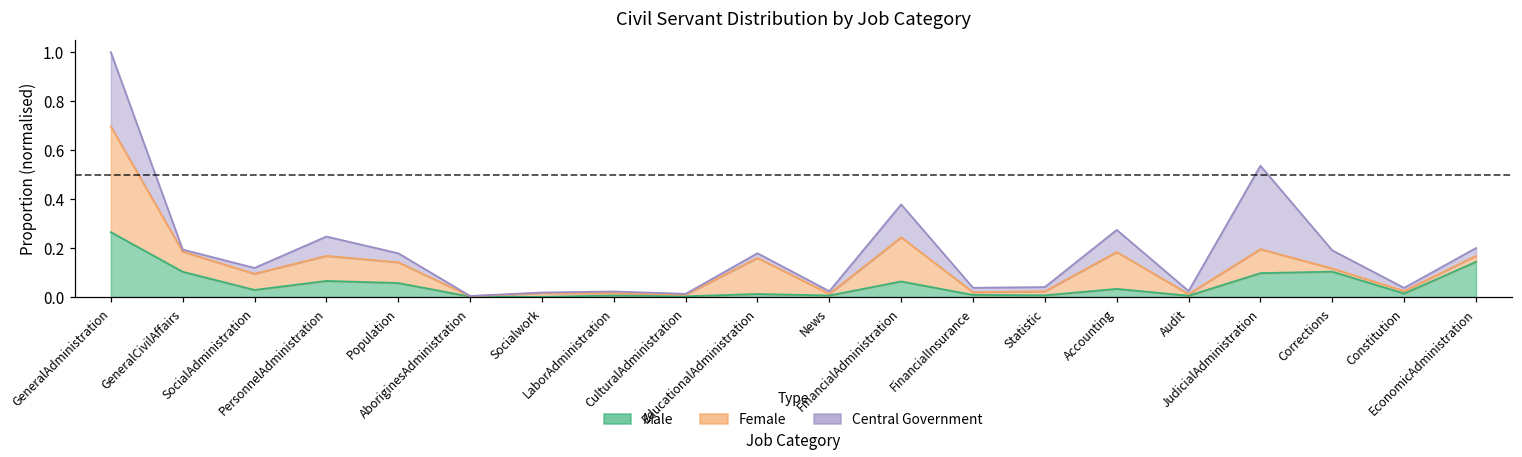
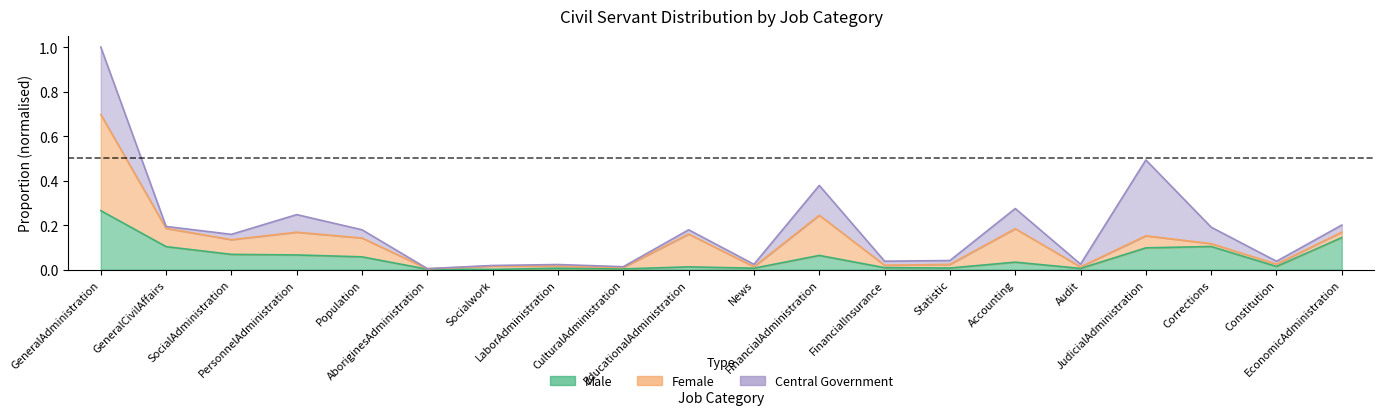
Male, SocialAdministration: 0.03 -> 0.07
Female, JudicialAdministration: 0.10 -> 0.05
